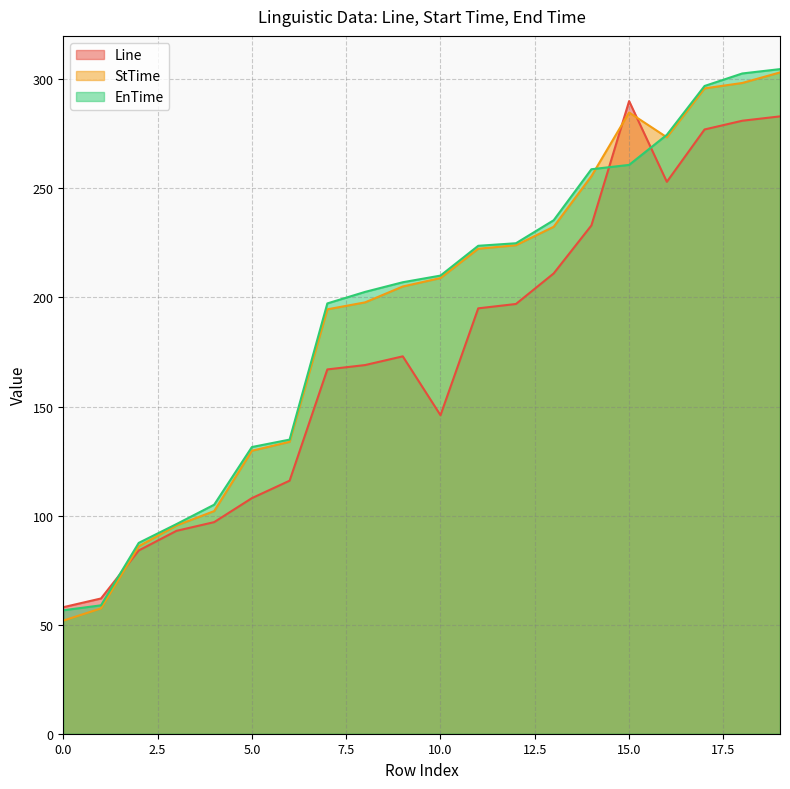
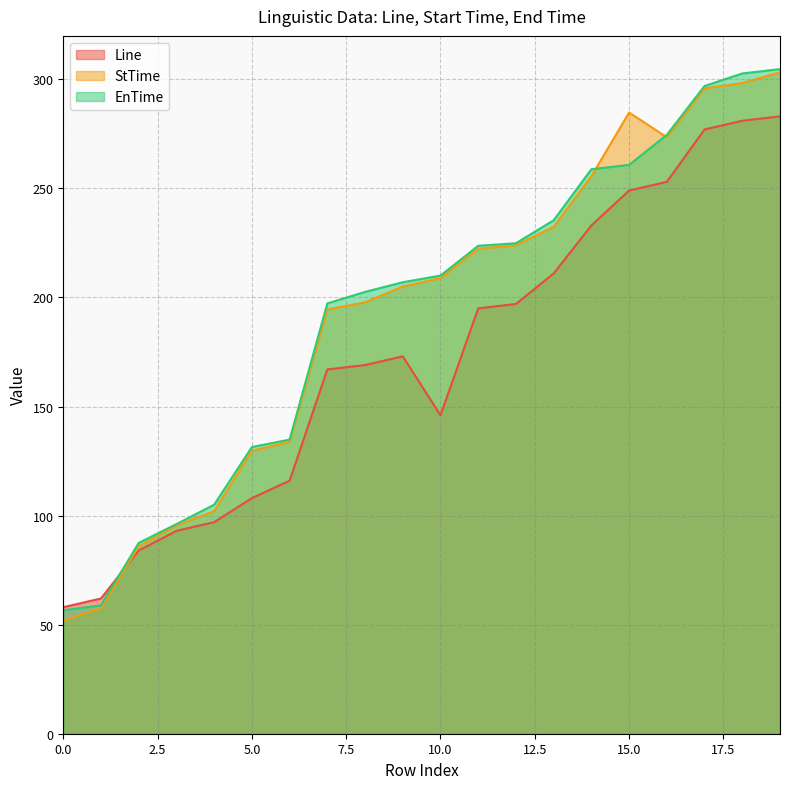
Line, 15.0: 290 -> 249
